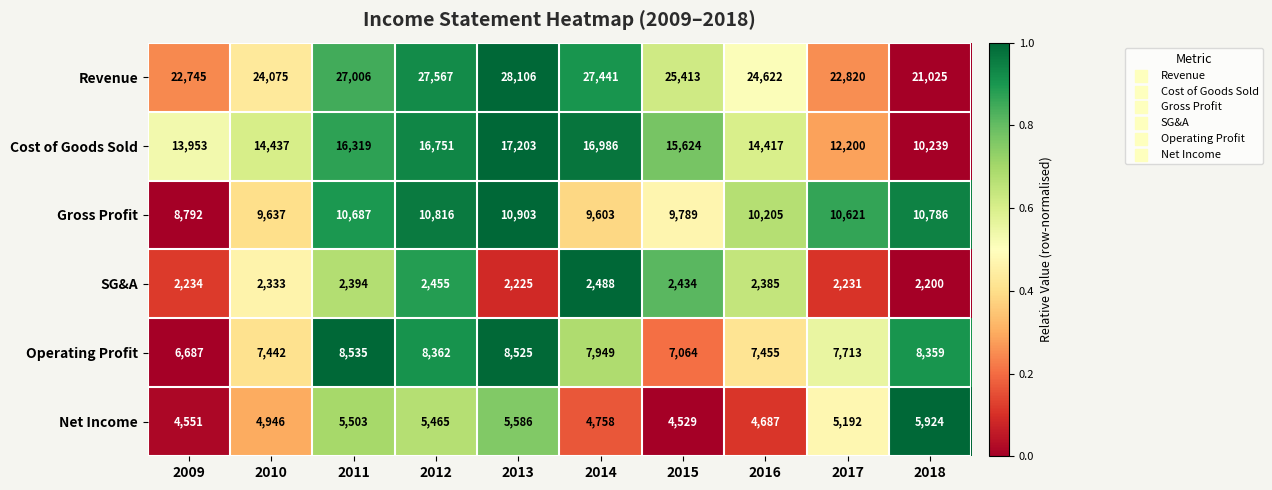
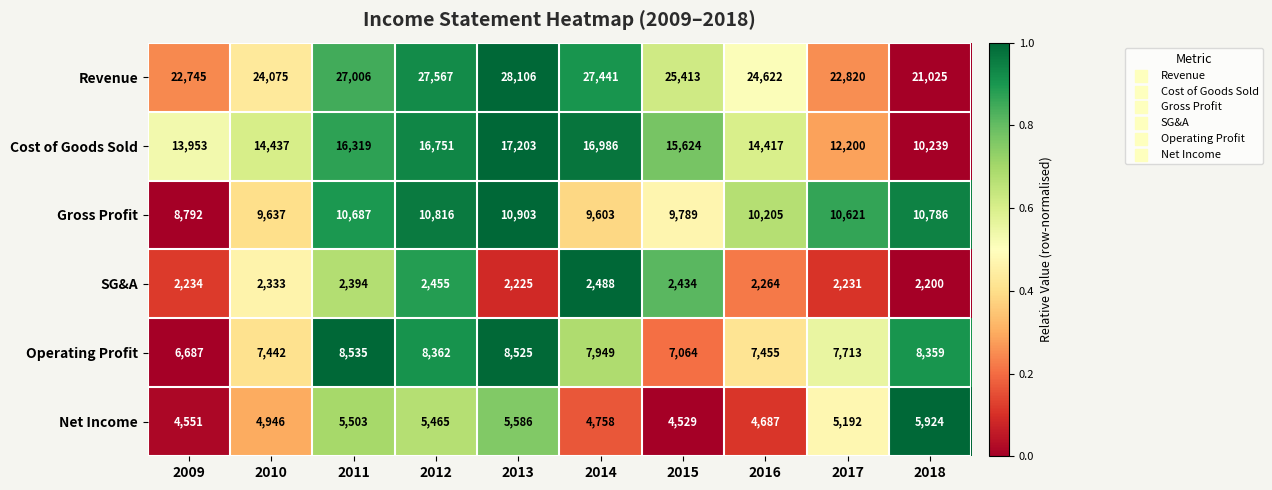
SG&A, 2016: 2,385 -> 2,264
